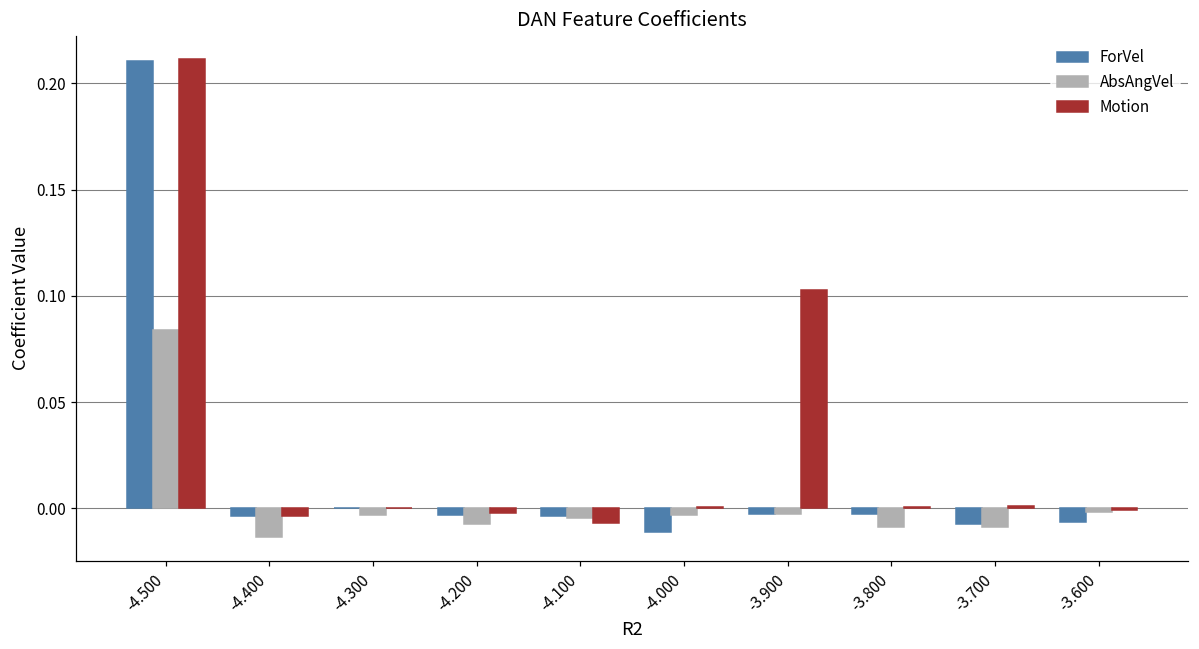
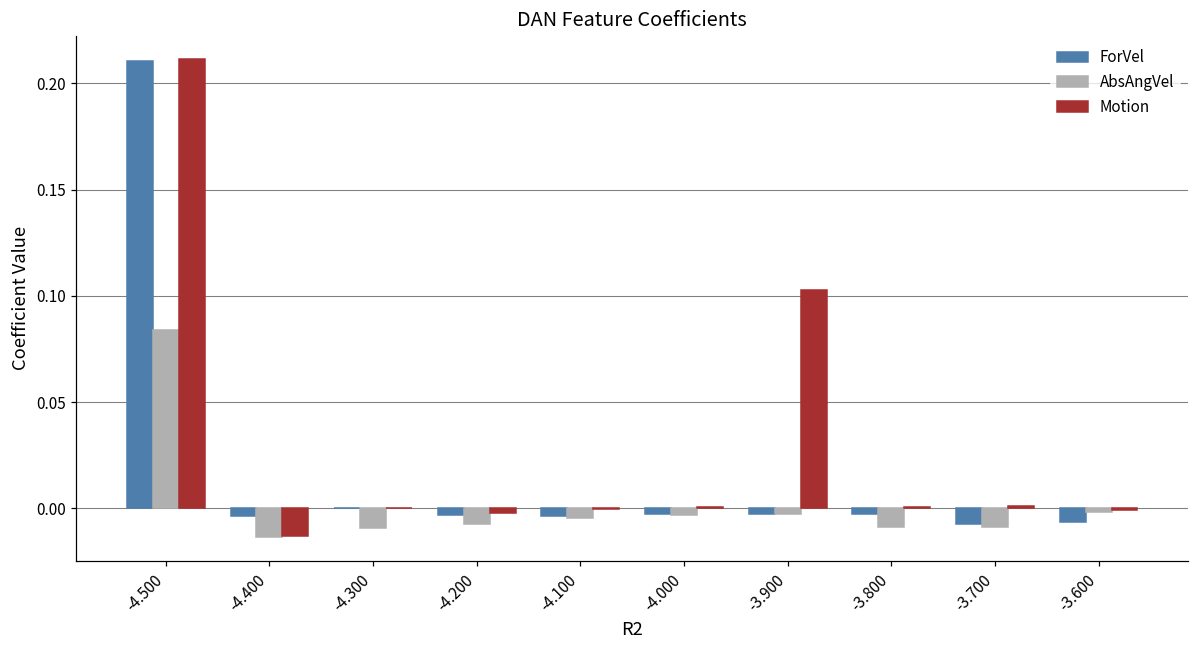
Motion, -4.400: -0.003 -> -0.013
AbsAngVel, -4.300: -0.003 -> -0.009
Motion, -4.100: -0.007 -> 0.000
ForVel, -4.000: -0.011 -> -0.002
